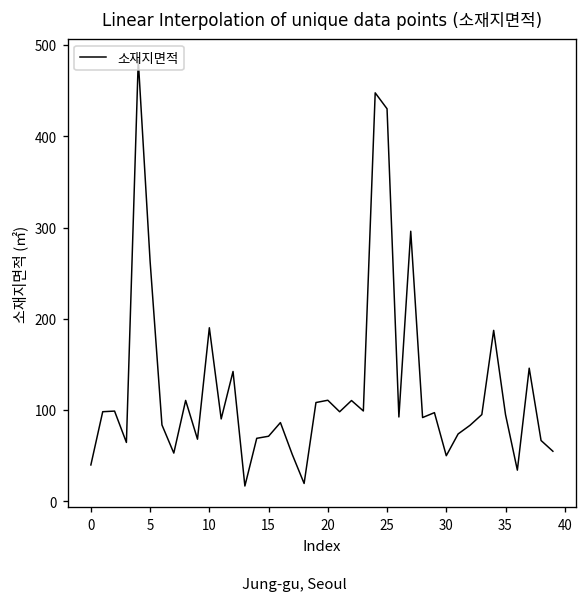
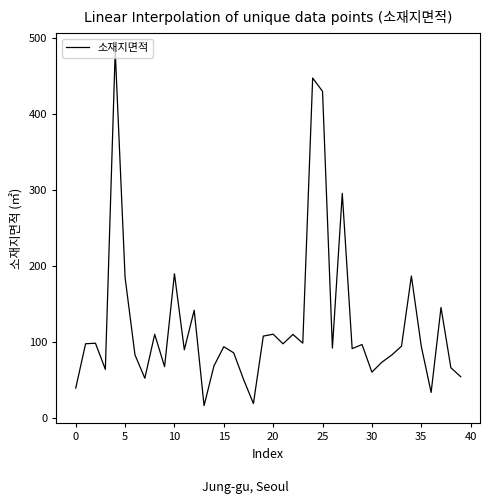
5: 260 -> 190
15: 70 -> 90
30: 50 -> 60
